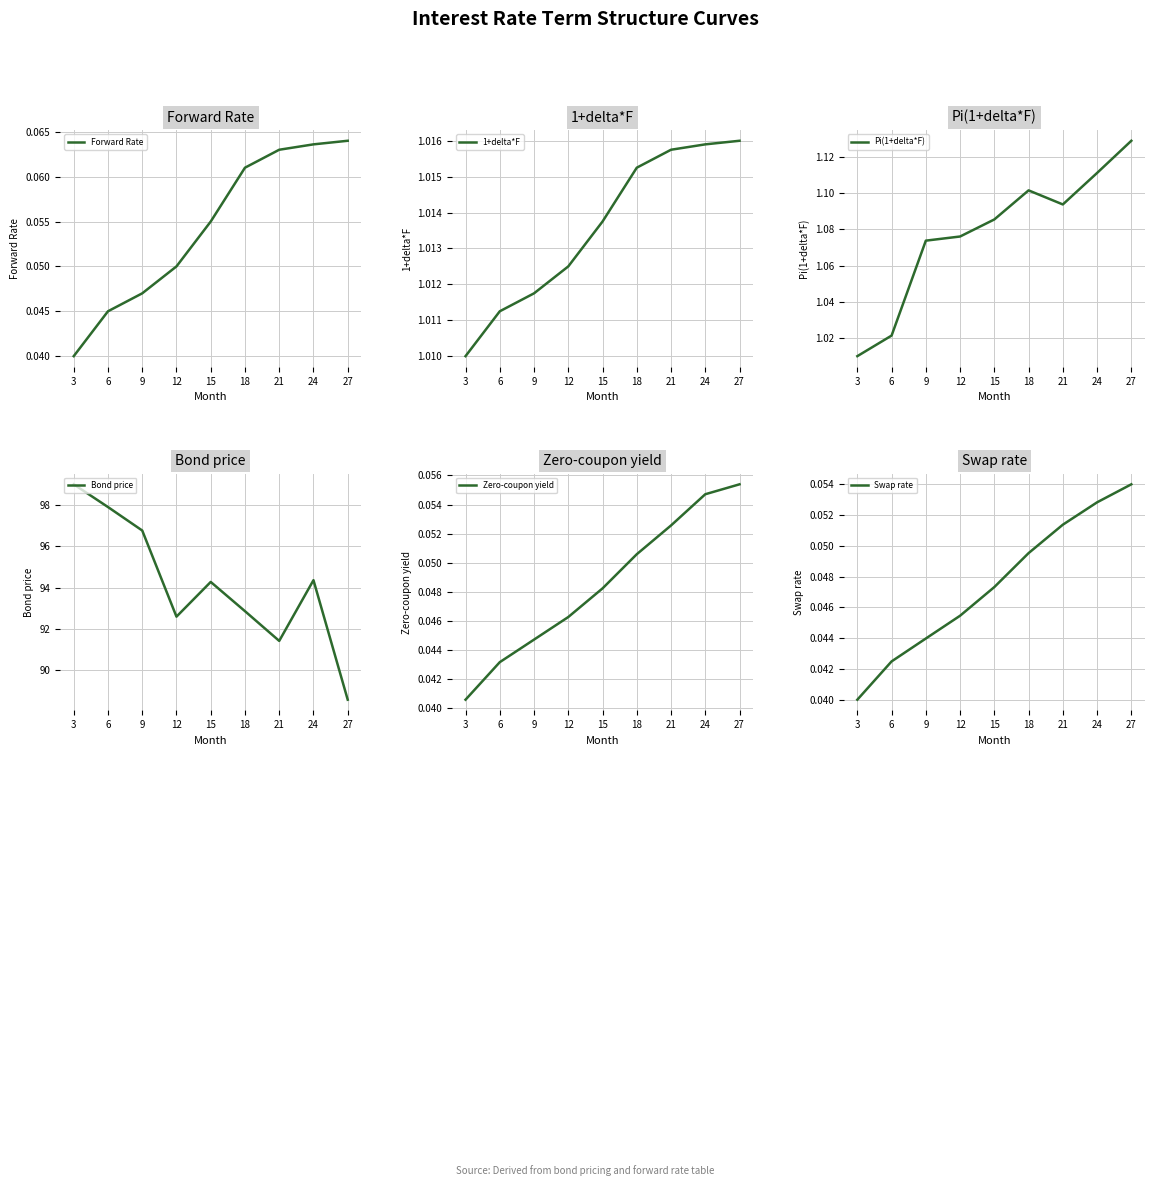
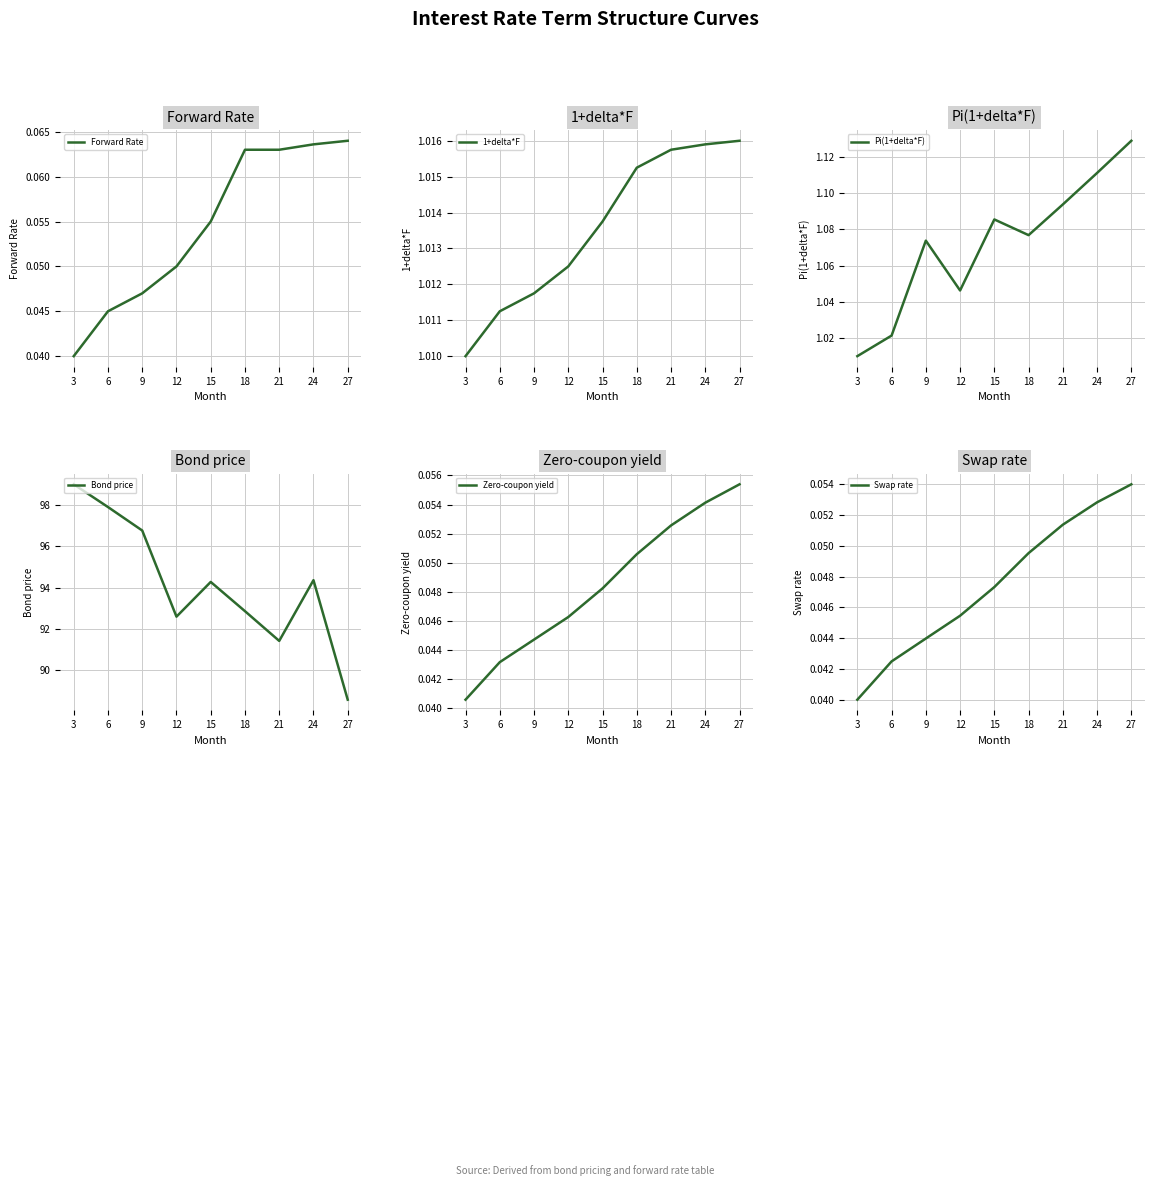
Forward Rate, 18: 0.061 -> 0.063
Pi(1+delta*F), 12: 1.076 -> 1.046
Pi(1+delta*F), 18: 1.102 -> 1.077
Zero-coupon yield, 24: 0.0547 -> 0.0541
